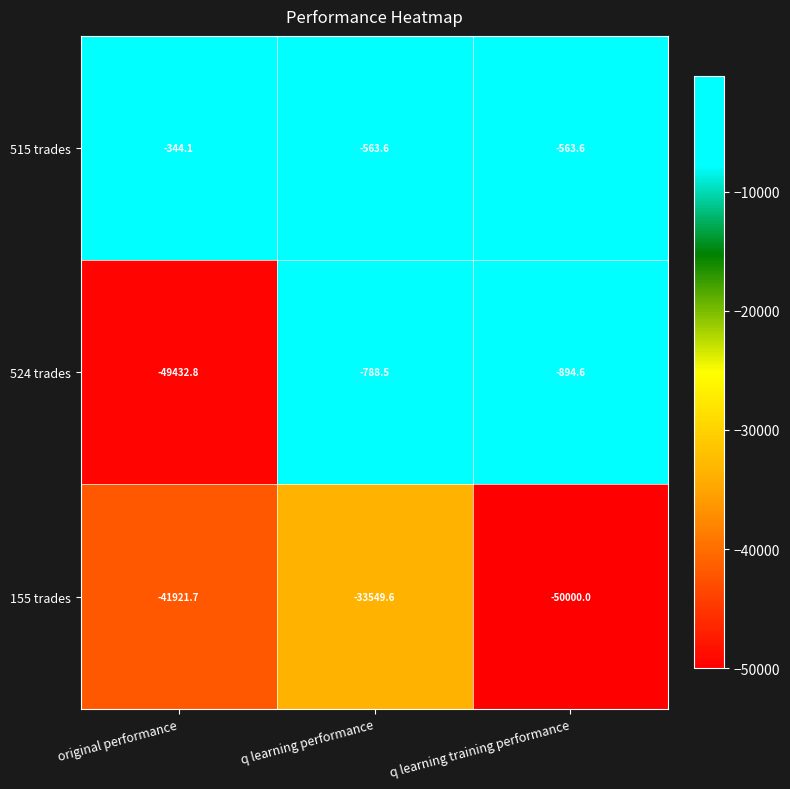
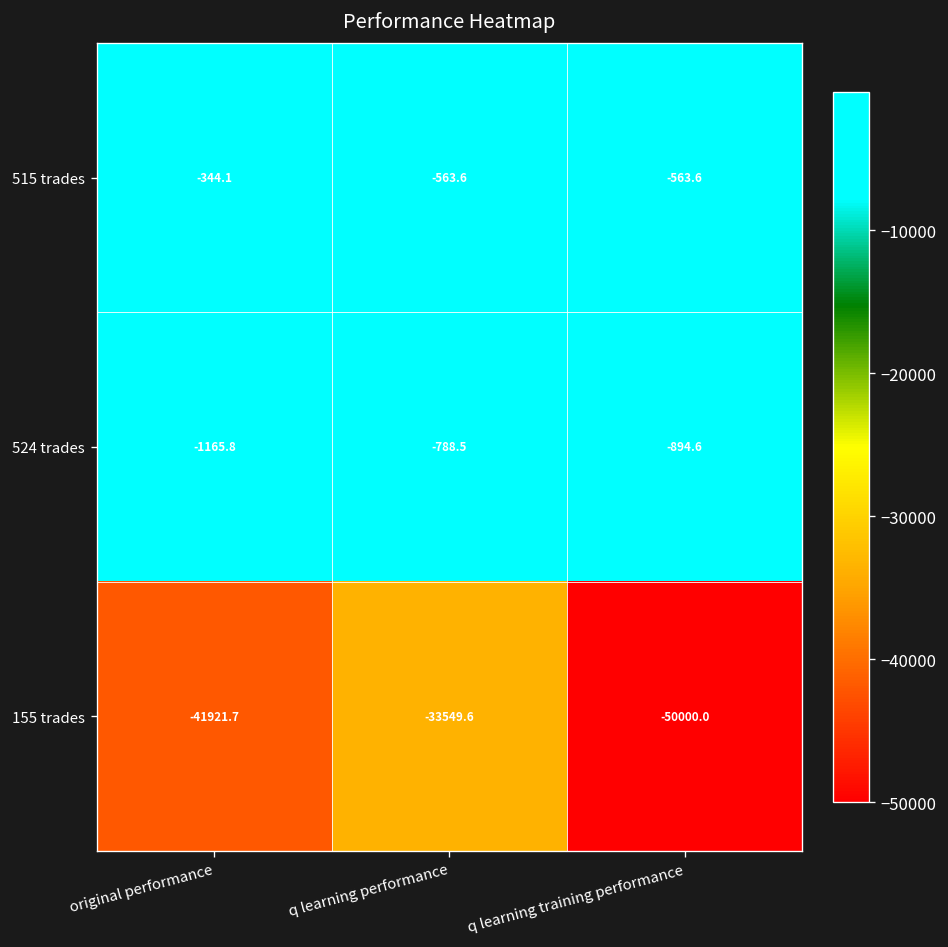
524 trades, original performance: -49432.8 -> -1165.8
